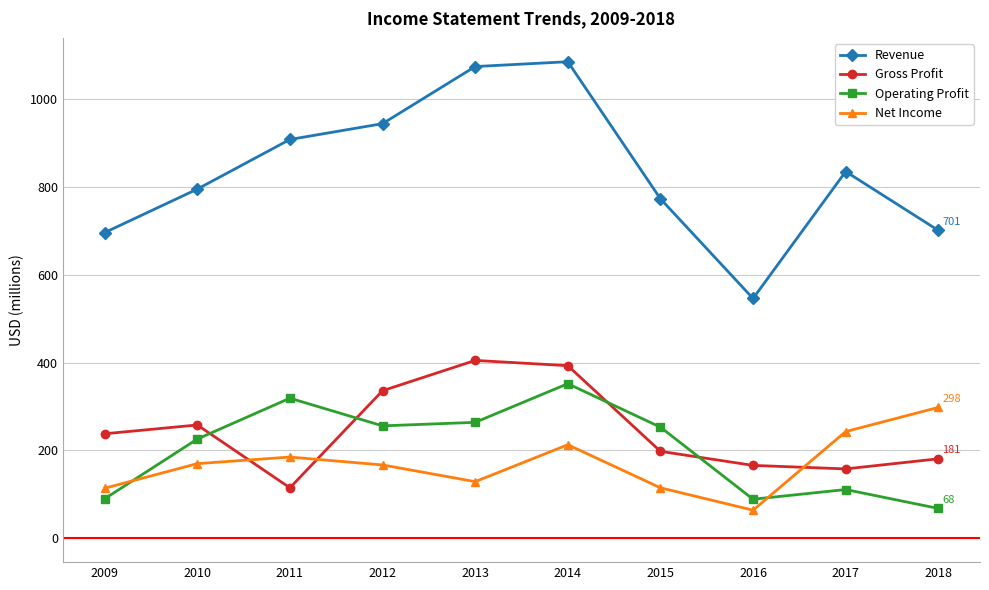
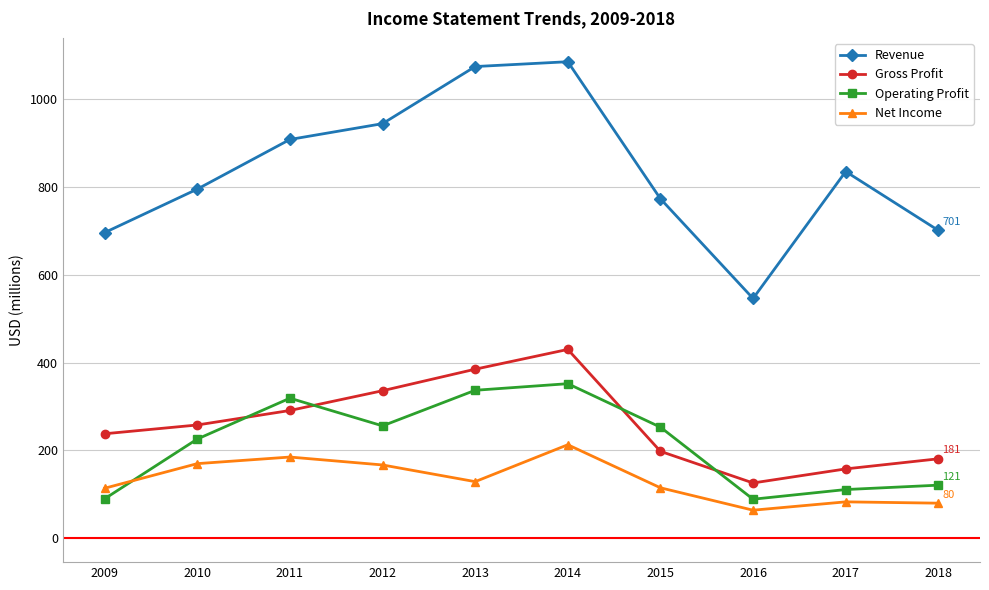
Gross Profit, 2011: 120 -> 290
Gross Profit, 2013: 410 -> 390
Operating Profit, 2013: 260 -> 340
Gross Profit, 2014: 390 -> 430
Gross Profit, 2016: 170 -> 130
Net Income, 2017: 240 -> 80
Operating Profit, 2018: 68 -> 121
Net Income, 2018: 298 -> 80
